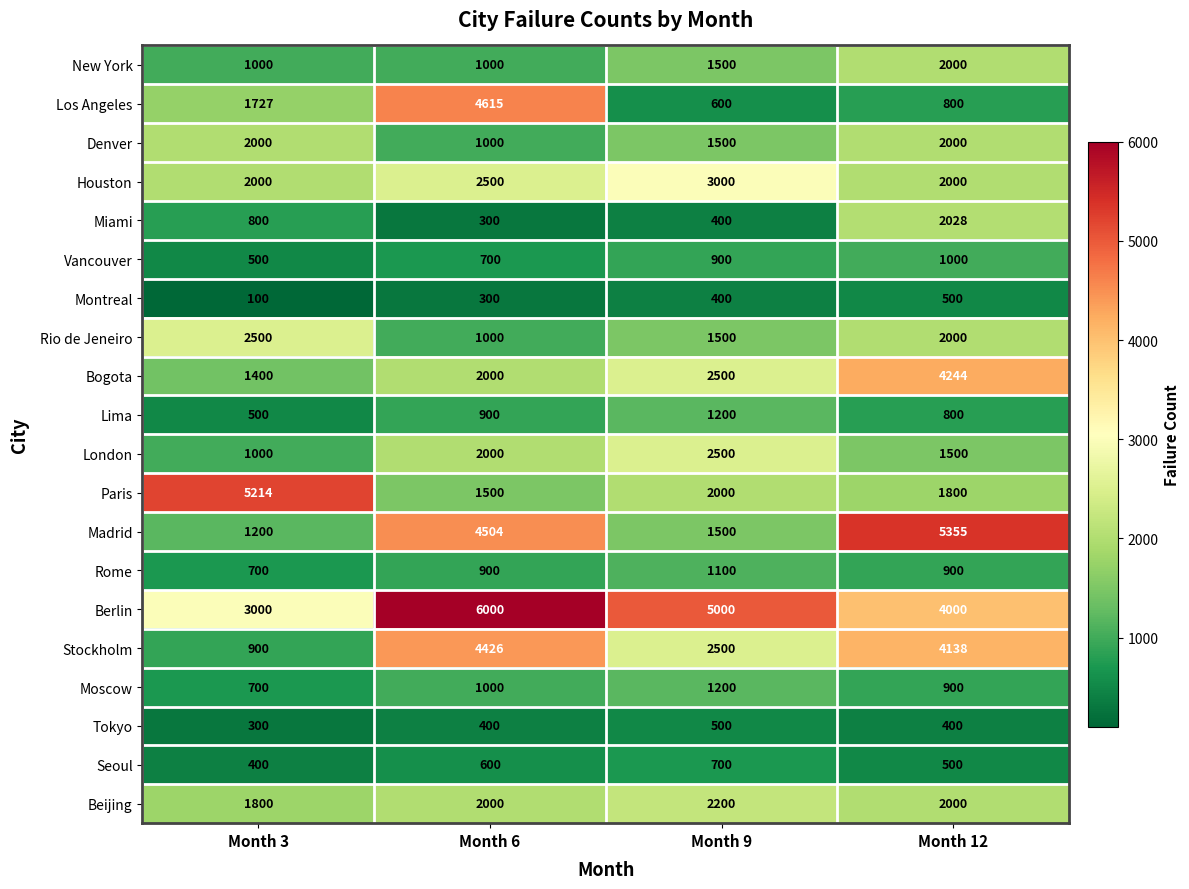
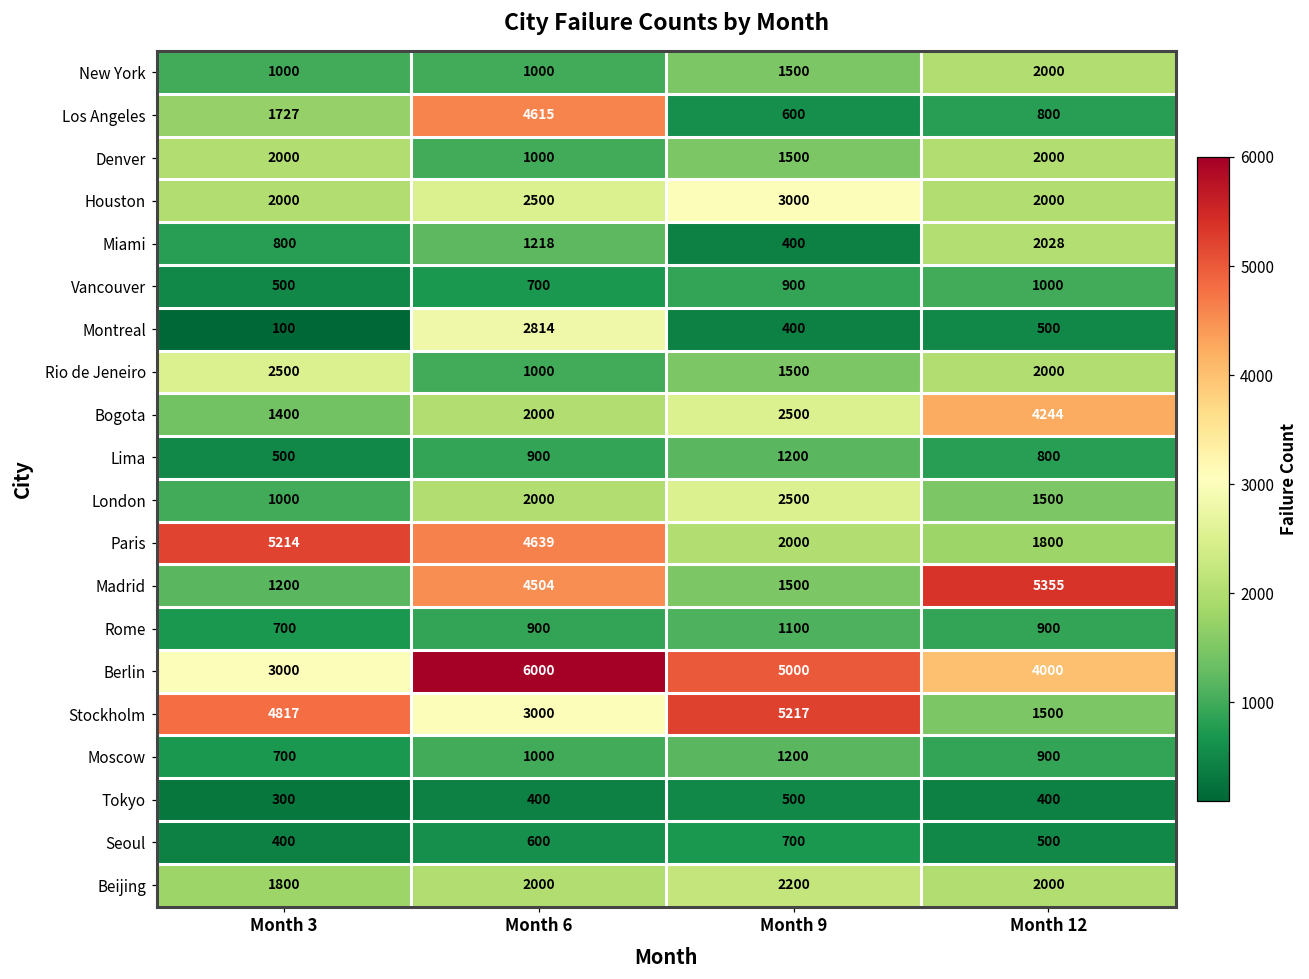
Miami, Month 6: 300 -> 1218
Montreal, Month 6: 300 -> 2814
Paris, Month 6: 1500 -> 4639
Stockholm, Month 3: 900 -> 4817
Stockholm, Month 6: 4426 -> 3000
Stockholm, Month 9: 2500 -> 5217
Stockholm, Month 12: 4138 -> 1500
